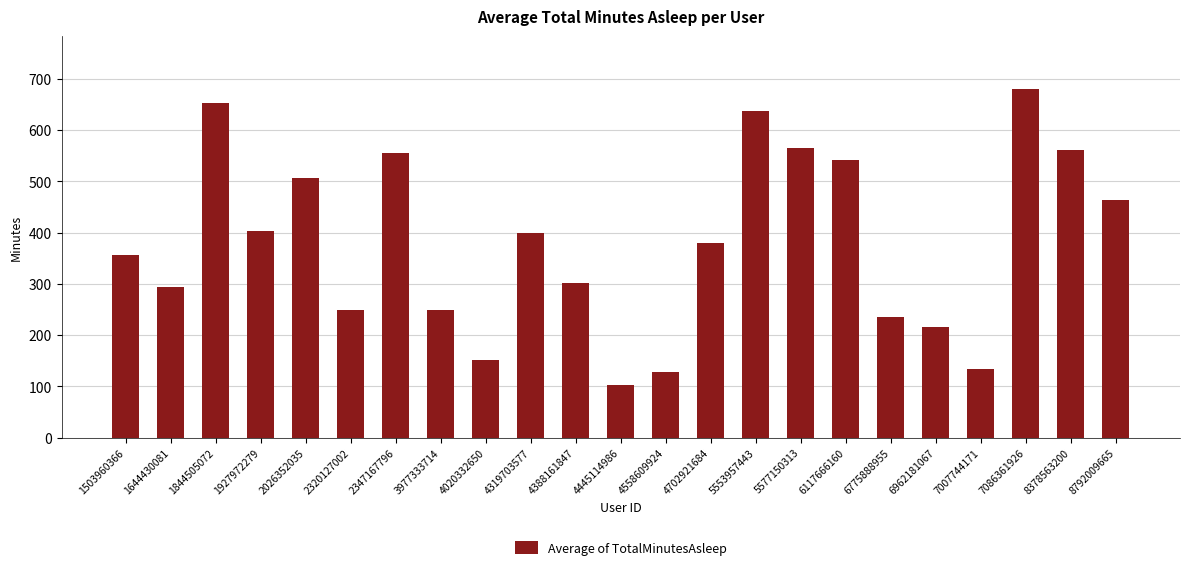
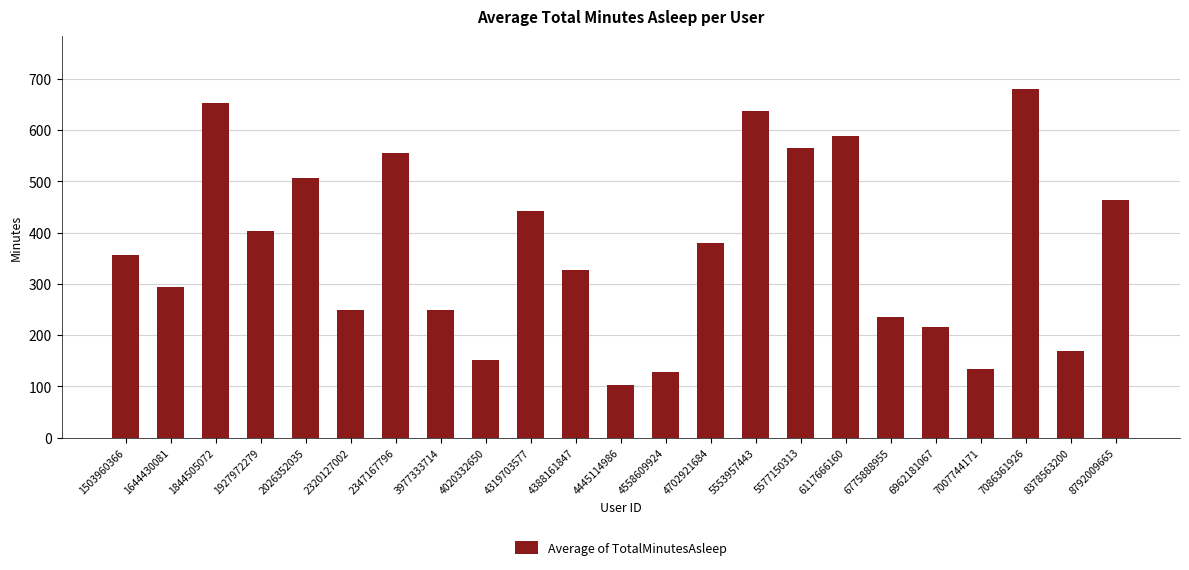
4319703577: 400 -> 440
4388161847: 300 -> 330
6117666160: 540 -> 590
8378563200: 560 -> 170
